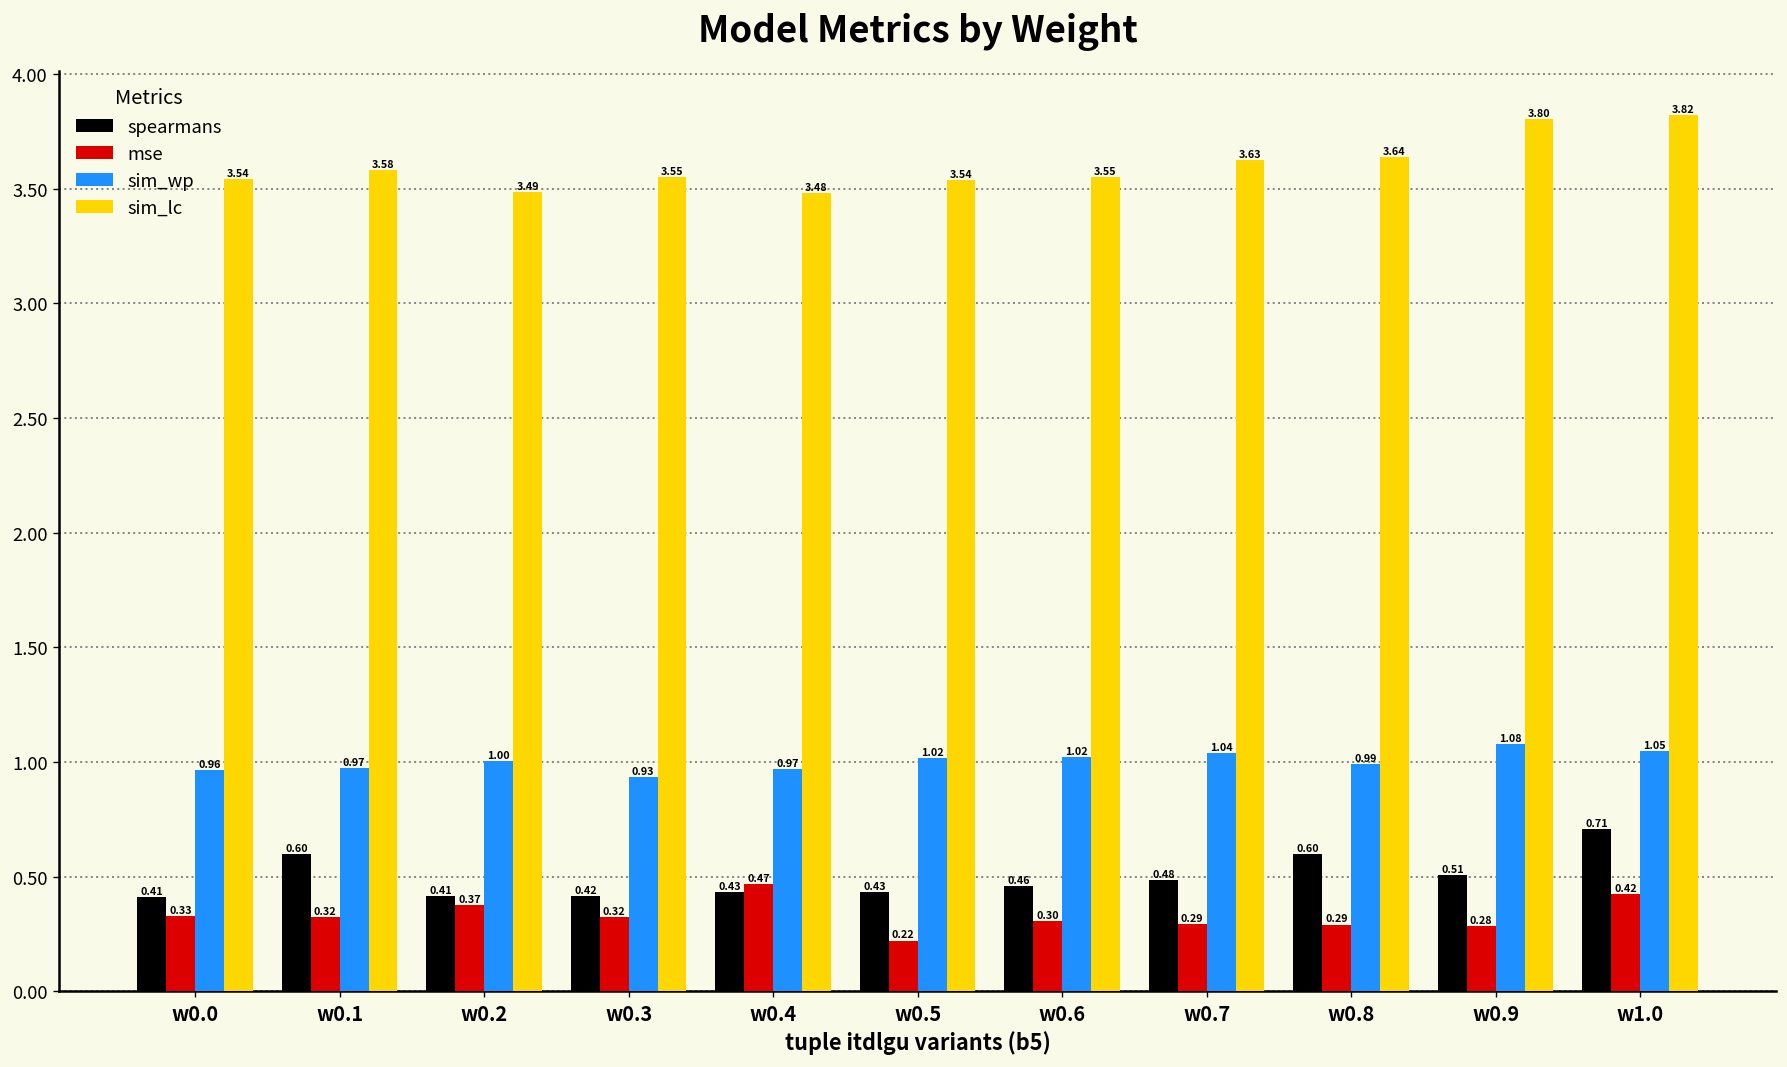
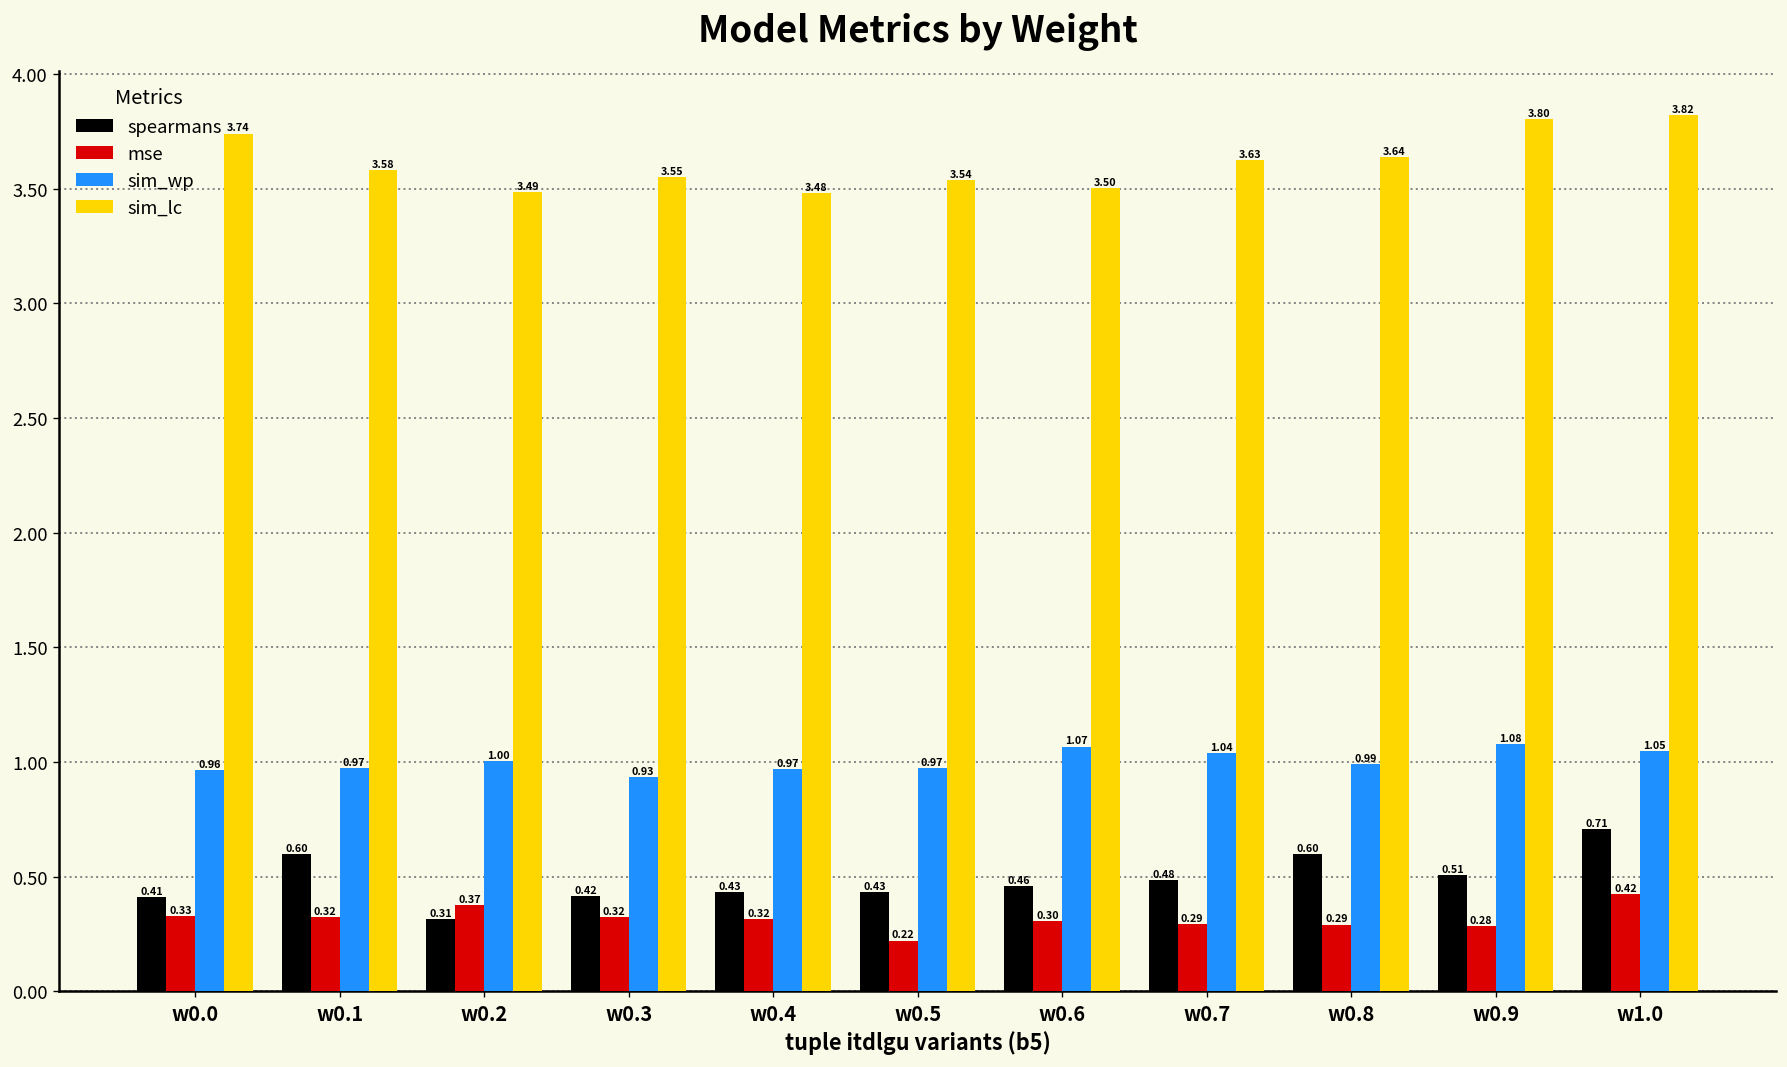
sim_lc, w0.0: 3.54 -> 3.74
spearmans, w0.2: 0.41 -> 0.31
mse, w0.4: 0.47 -> 0.32
sim_wp, w0.5: 1.02 -> 0.97
sim_wp, w0.6: 1.02 -> 1.07
sim_lc, w0.6: 3.55 -> 3.50
